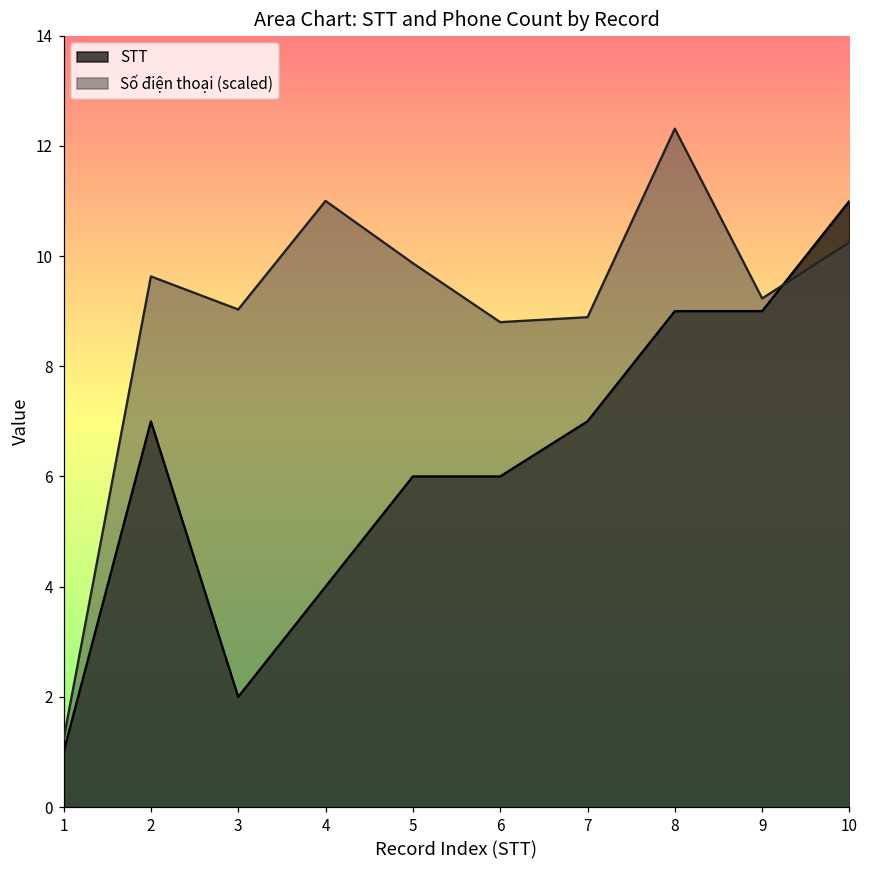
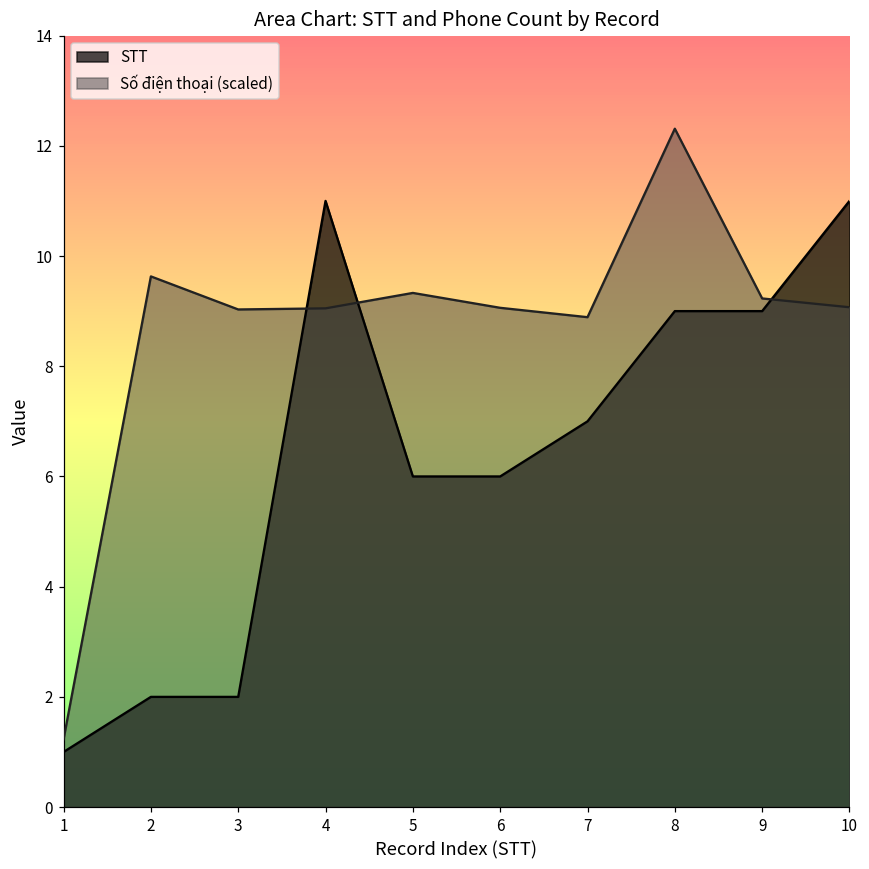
STT, 2: 7 -> 2
STT, 4: 4 -> 11
Số điện thoại (scaled), 4: 11.0 -> 9.1
Số điện thoại (scaled), 5: 9.9 -> 9.3
Số điện thoại (scaled), 6: 8.8 -> 9.1
Số điện thoại (scaled), 10: 10.3 -> 9.1
